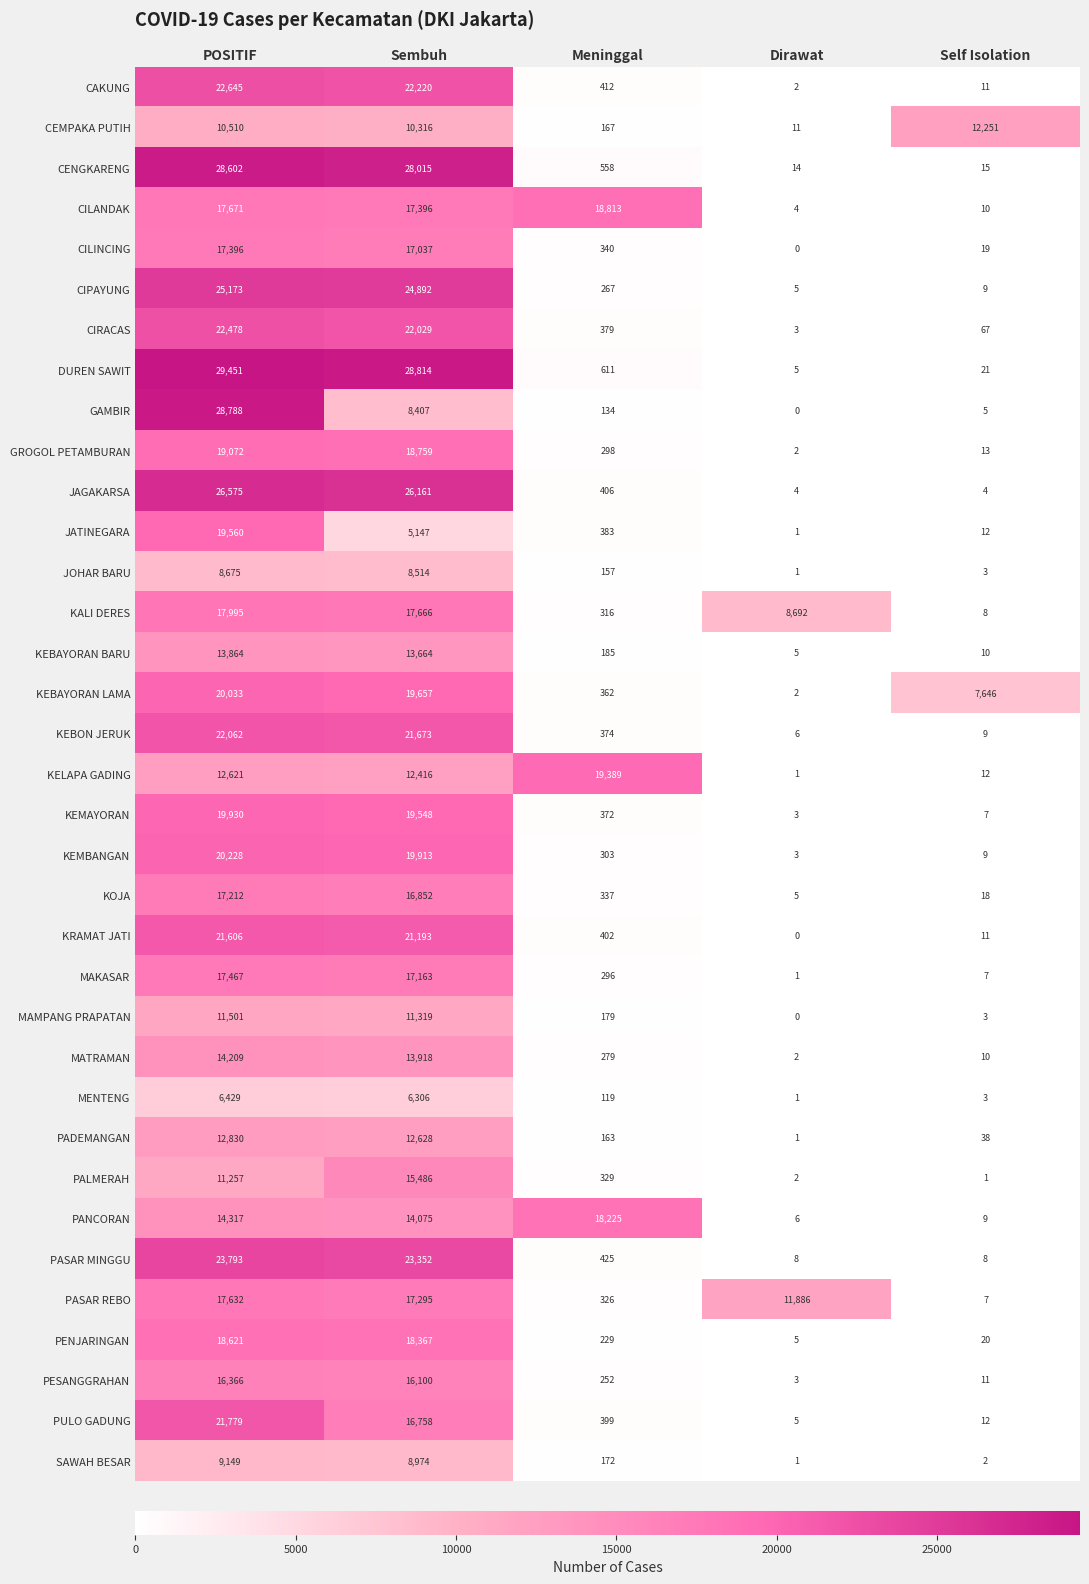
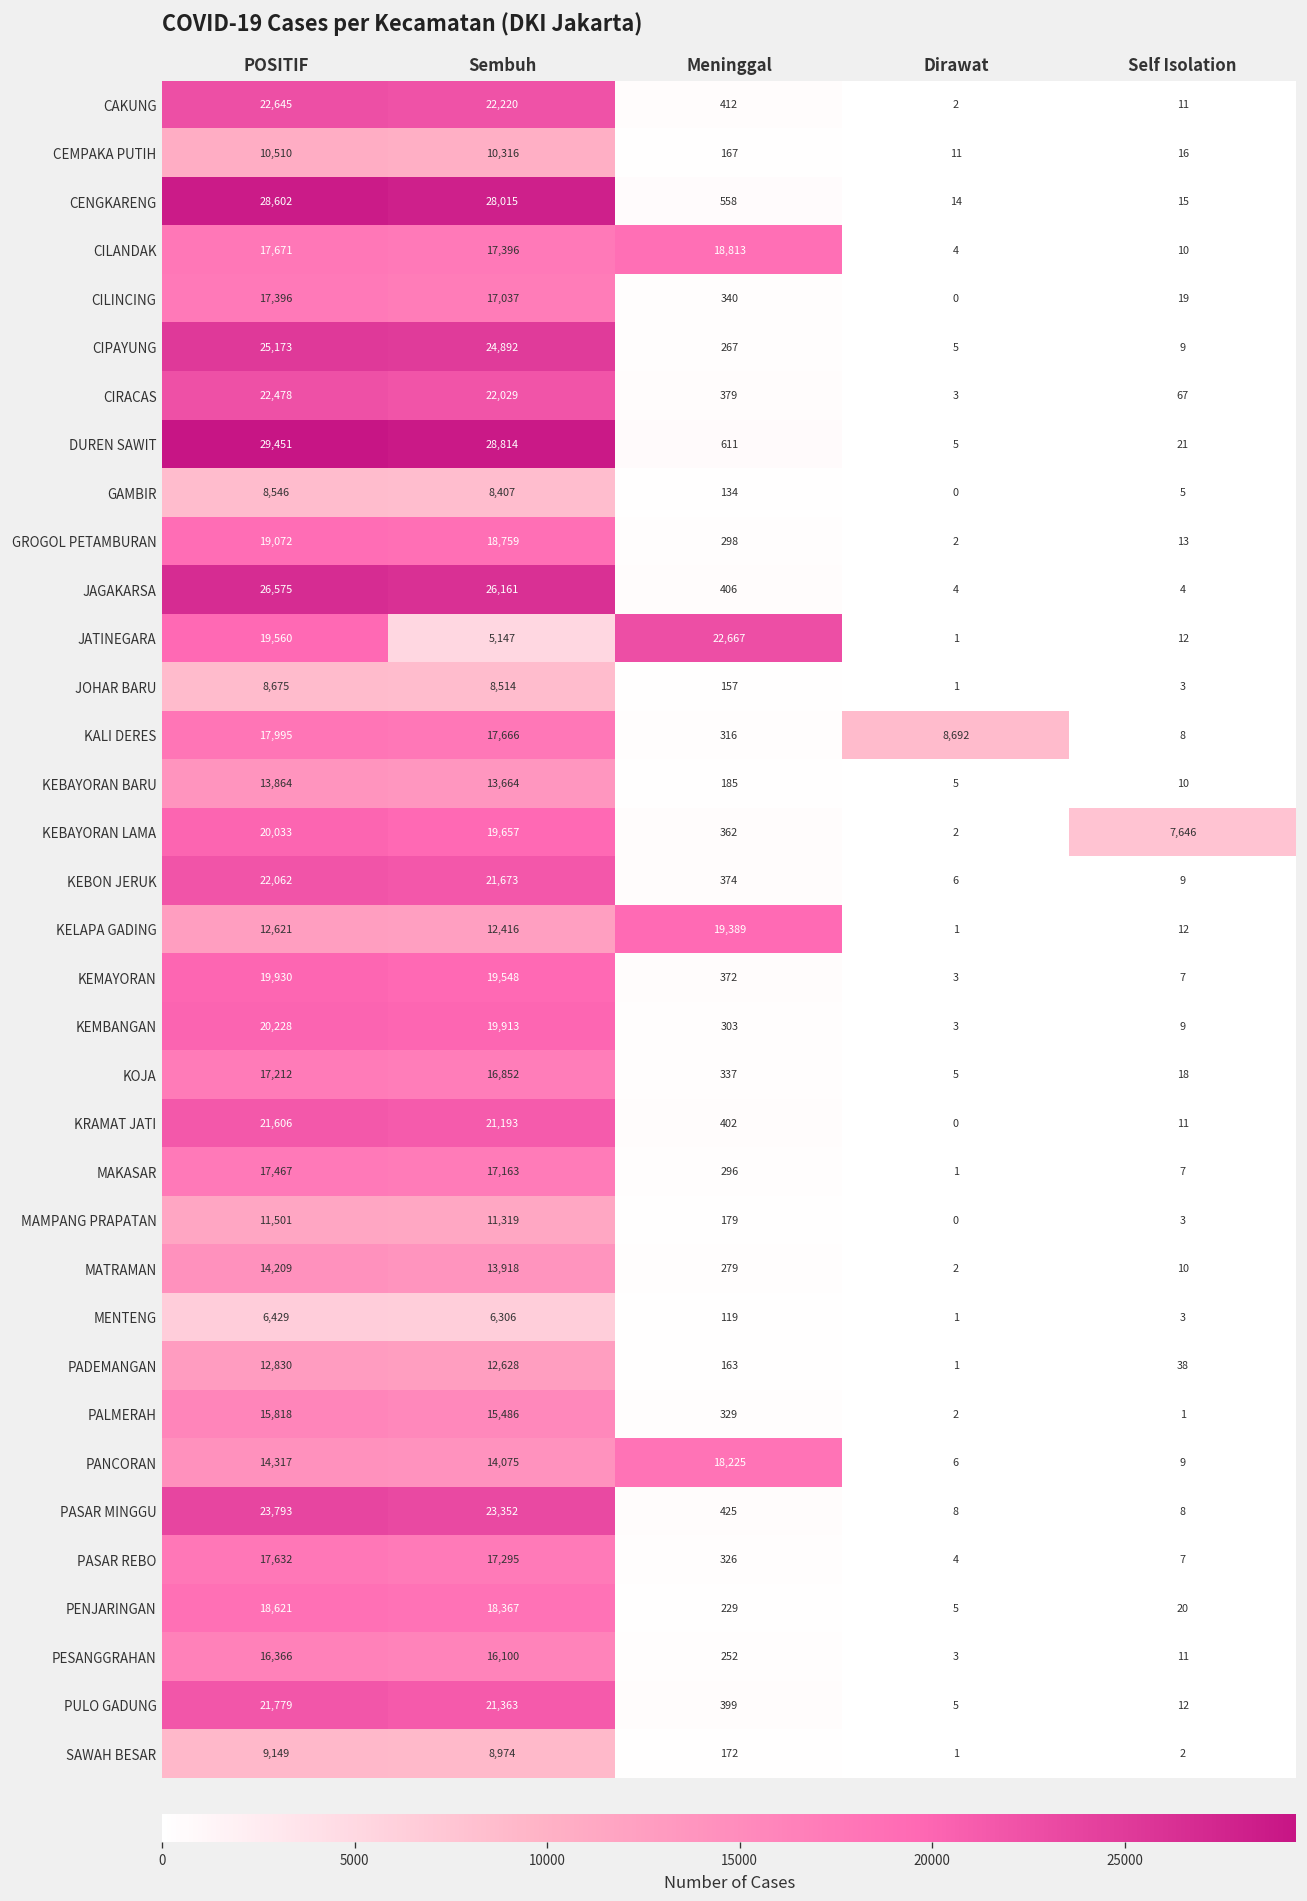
CEMPAKA PUTIH, Self Isolation: 12,251 -> 16
GAMBIR, POSITIF: 28,788 -> 8,546
JATINEGARA, Meninggal: 383 -> 22,667
PALMERAH, POSITIF: 11,257 -> 15,818
PASAR REBO, Dirawat: 11,886 -> 4
PULO GADUNG, Sembuh: 16,758 -> 21,363
